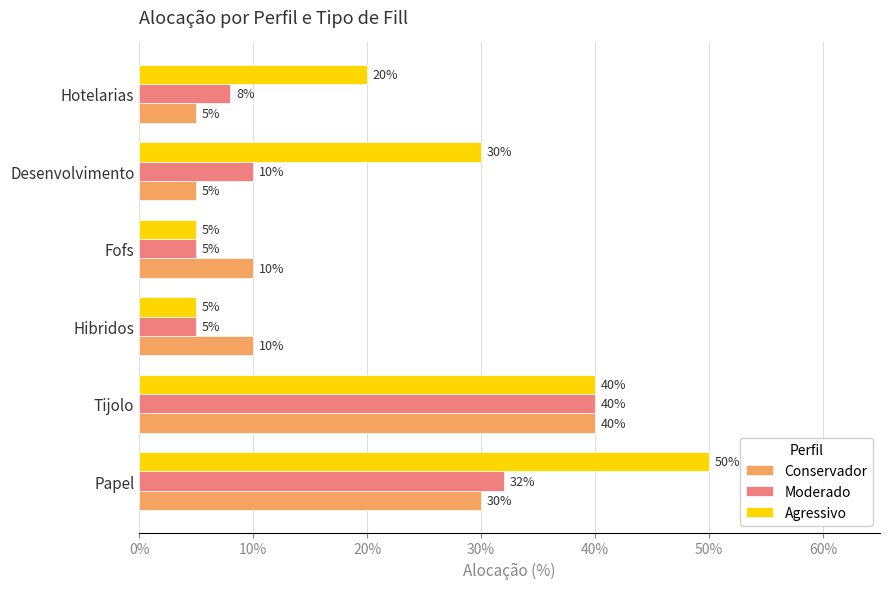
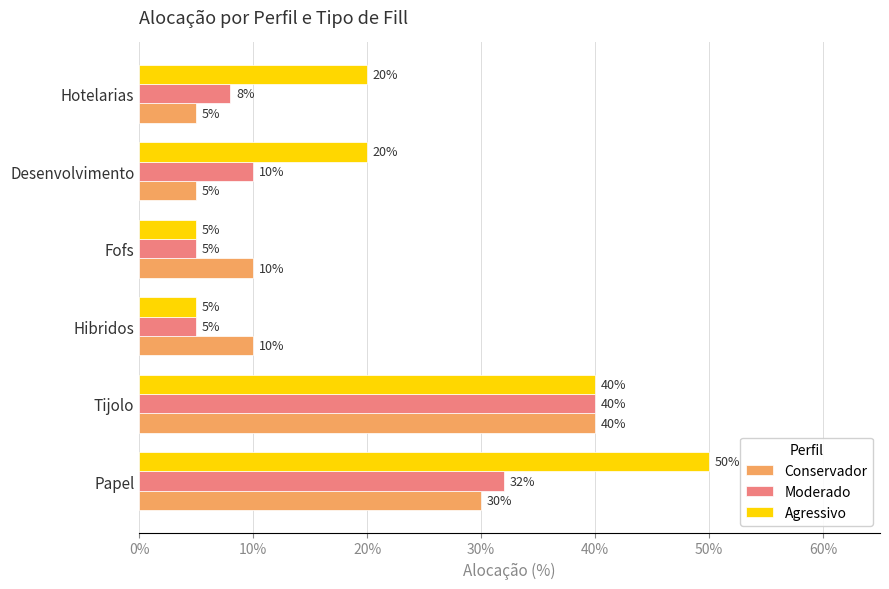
Agressivo, Desenvolvimento: 30% -> 20%
